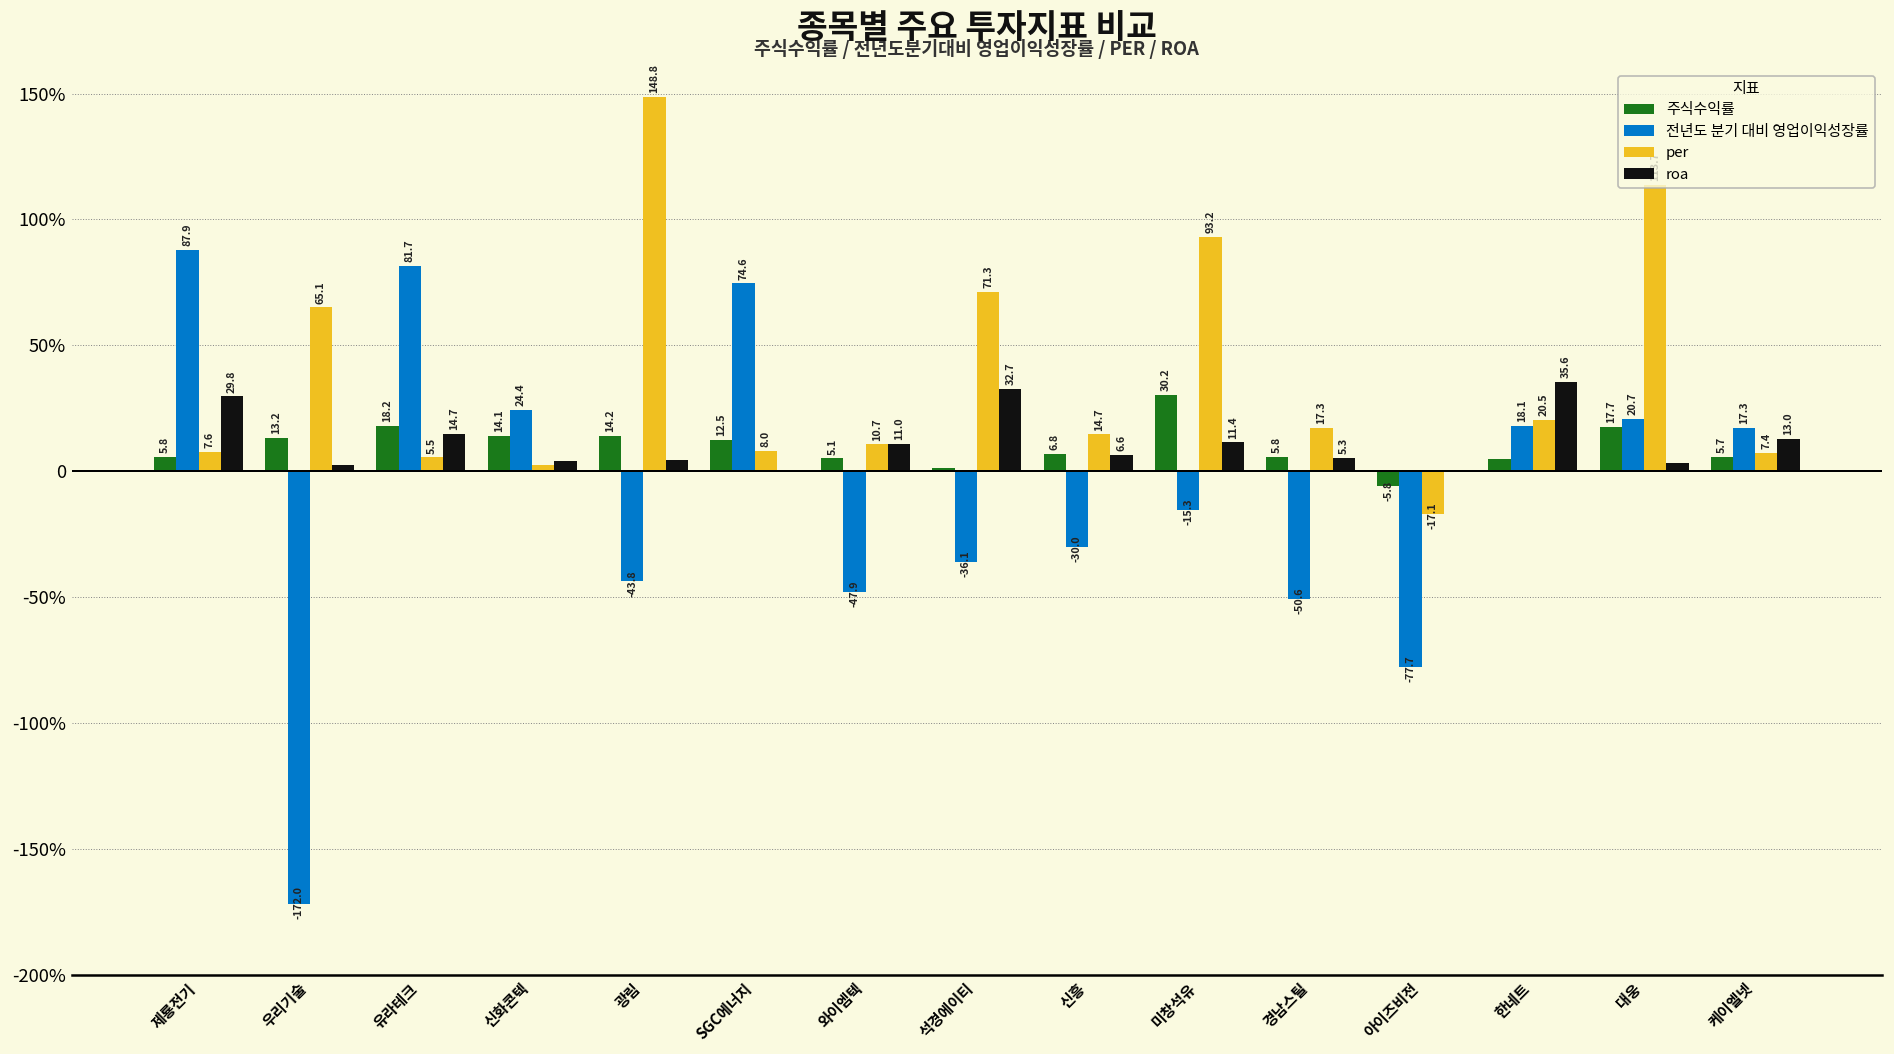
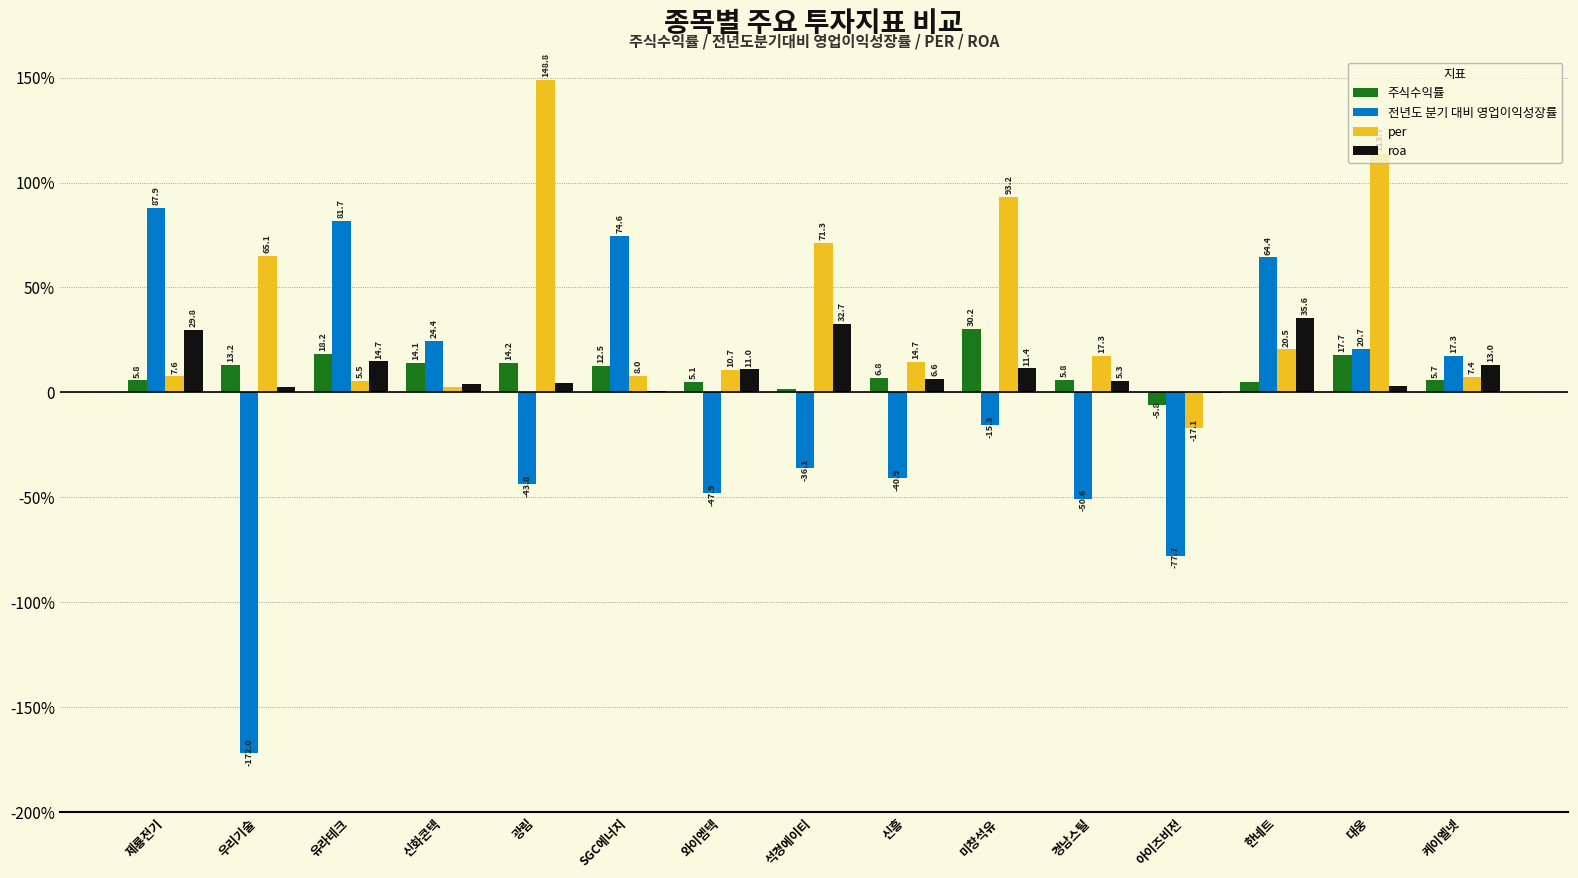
전년도 분기 대비 영업이익성장률, 신흥: -30.0 -> -40.9
전년도 분기 대비 영업이익성장률, 한네트: 18.1 -> 64.4
